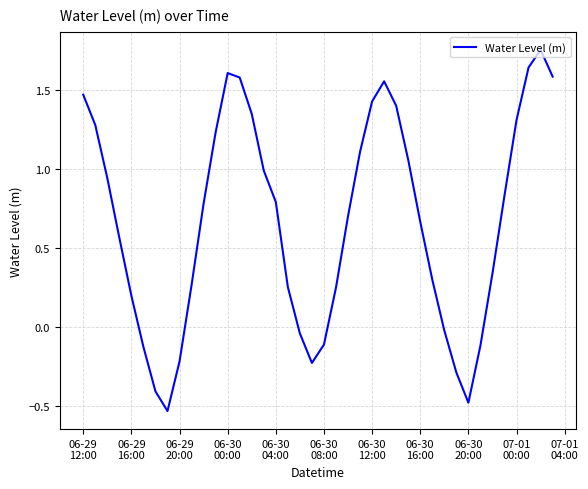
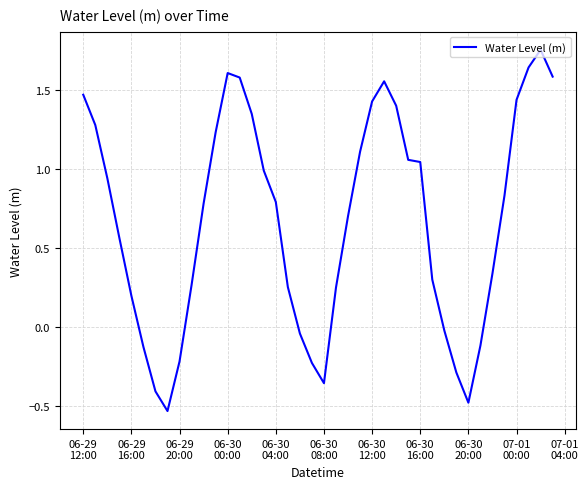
06-30 08:00: -0.11 -> -0.35
06-30 16:00: 0.67 -> 1.05
07-01 00:00: 1.31 -> 1.44
